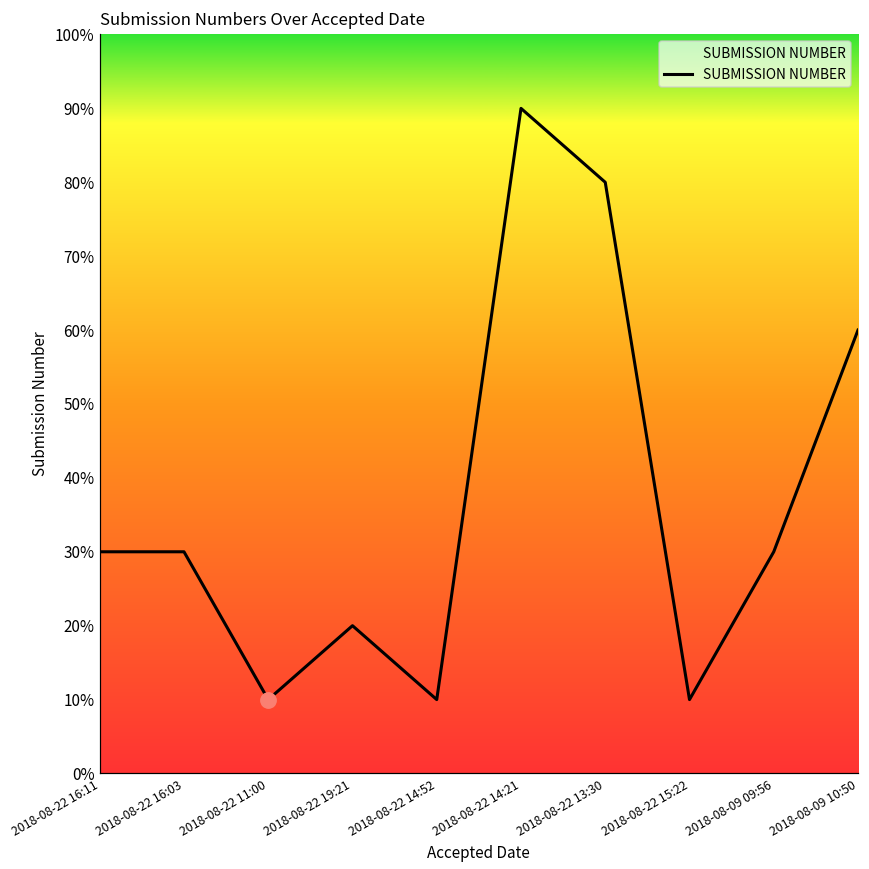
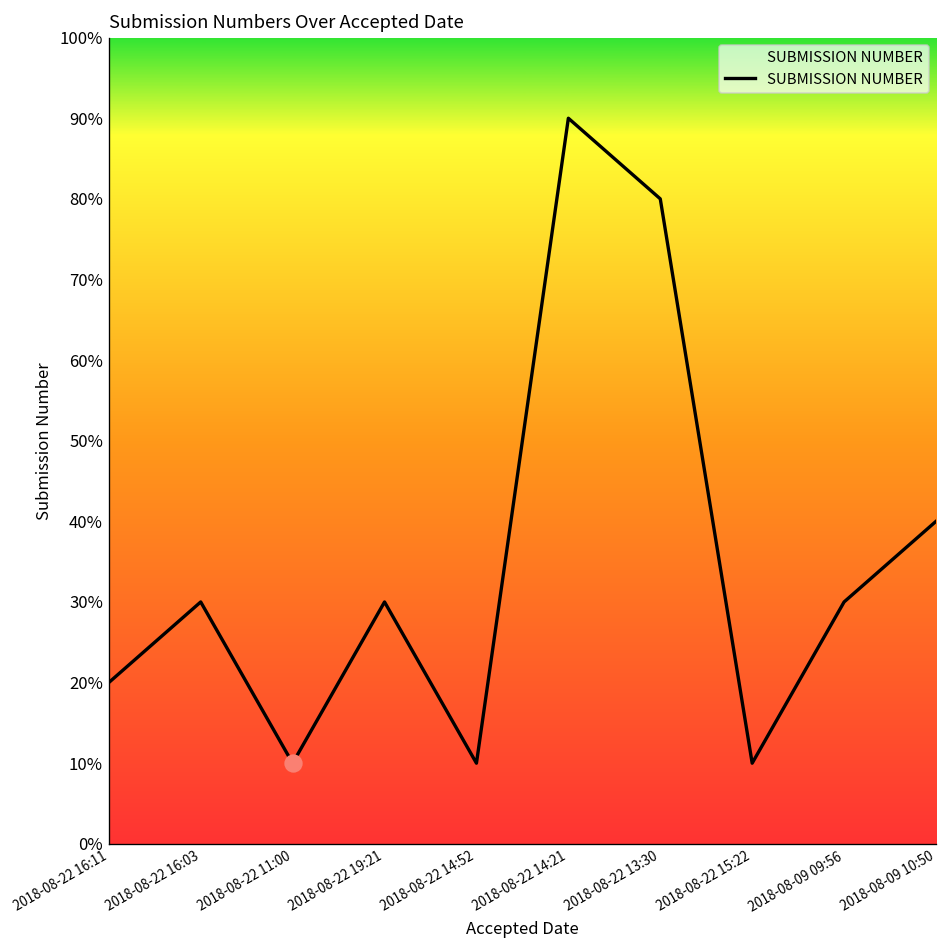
SUBMISSION NUMBER, 2018-08-22 16:11: 30% -> 20%
SUBMISSION NUMBER, 2018-08-22 19:21: 20% -> 30%
SUBMISSION NUMBER, 2018-08-09 10:50: 60% -> 40%
